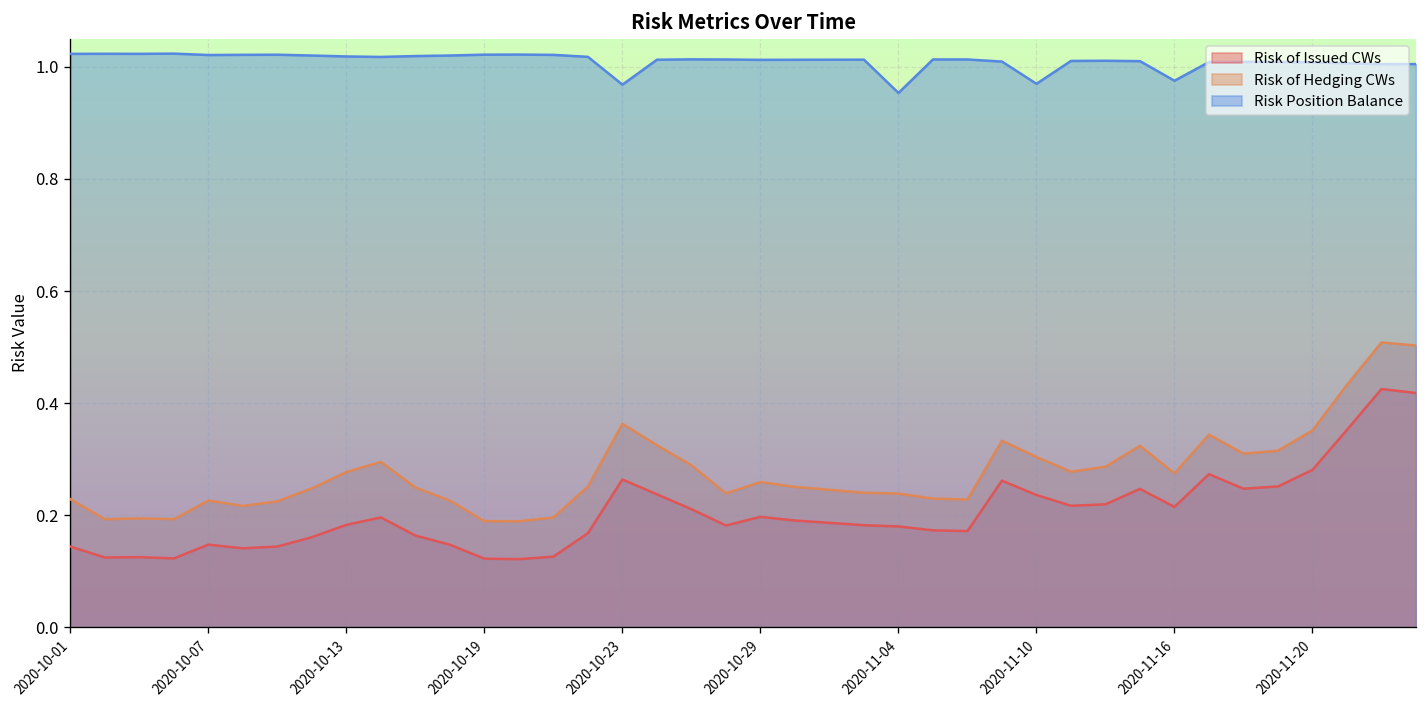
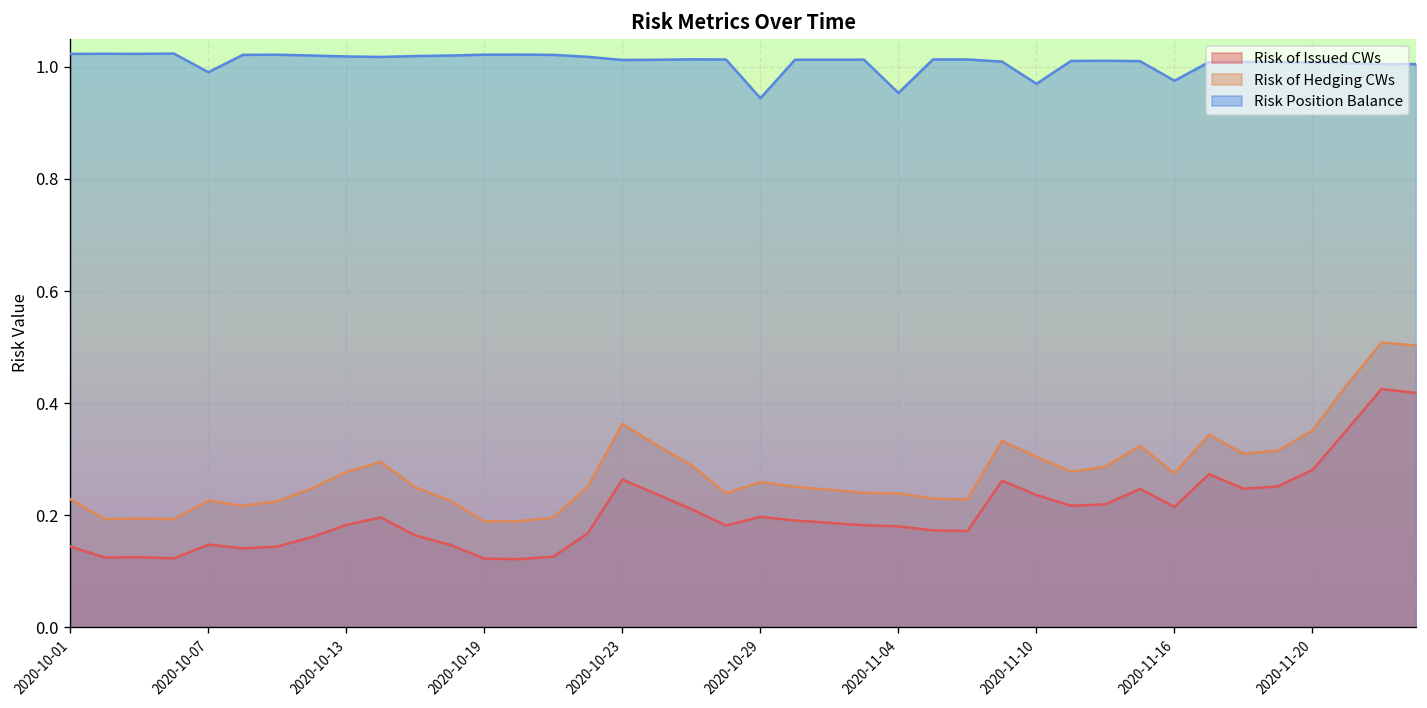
Risk Position Balance, 2020-10-07: 1.02 -> 0.99
Risk Position Balance, 2020-10-23: 0.97 -> 1.01
Risk Position Balance, 2020-10-29: 1.01 -> 0.94
